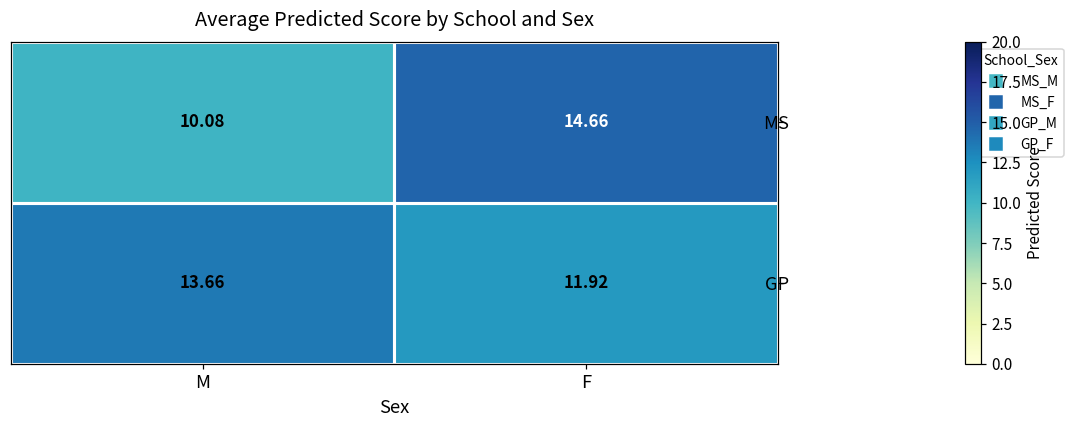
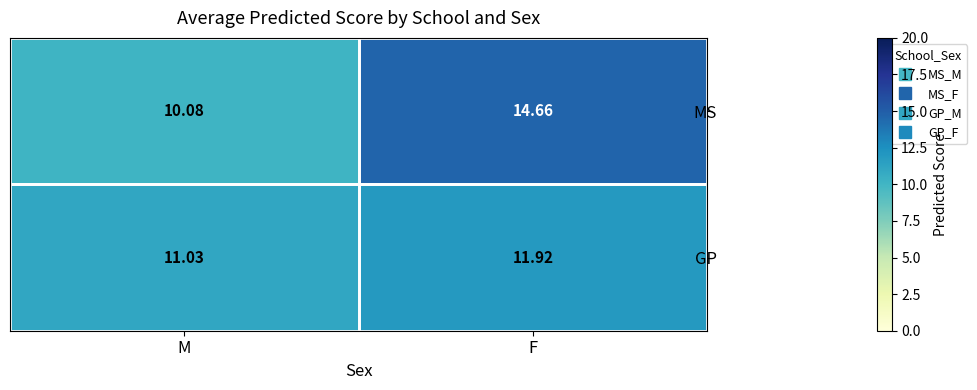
GP, M: 13.66 -> 11.03
